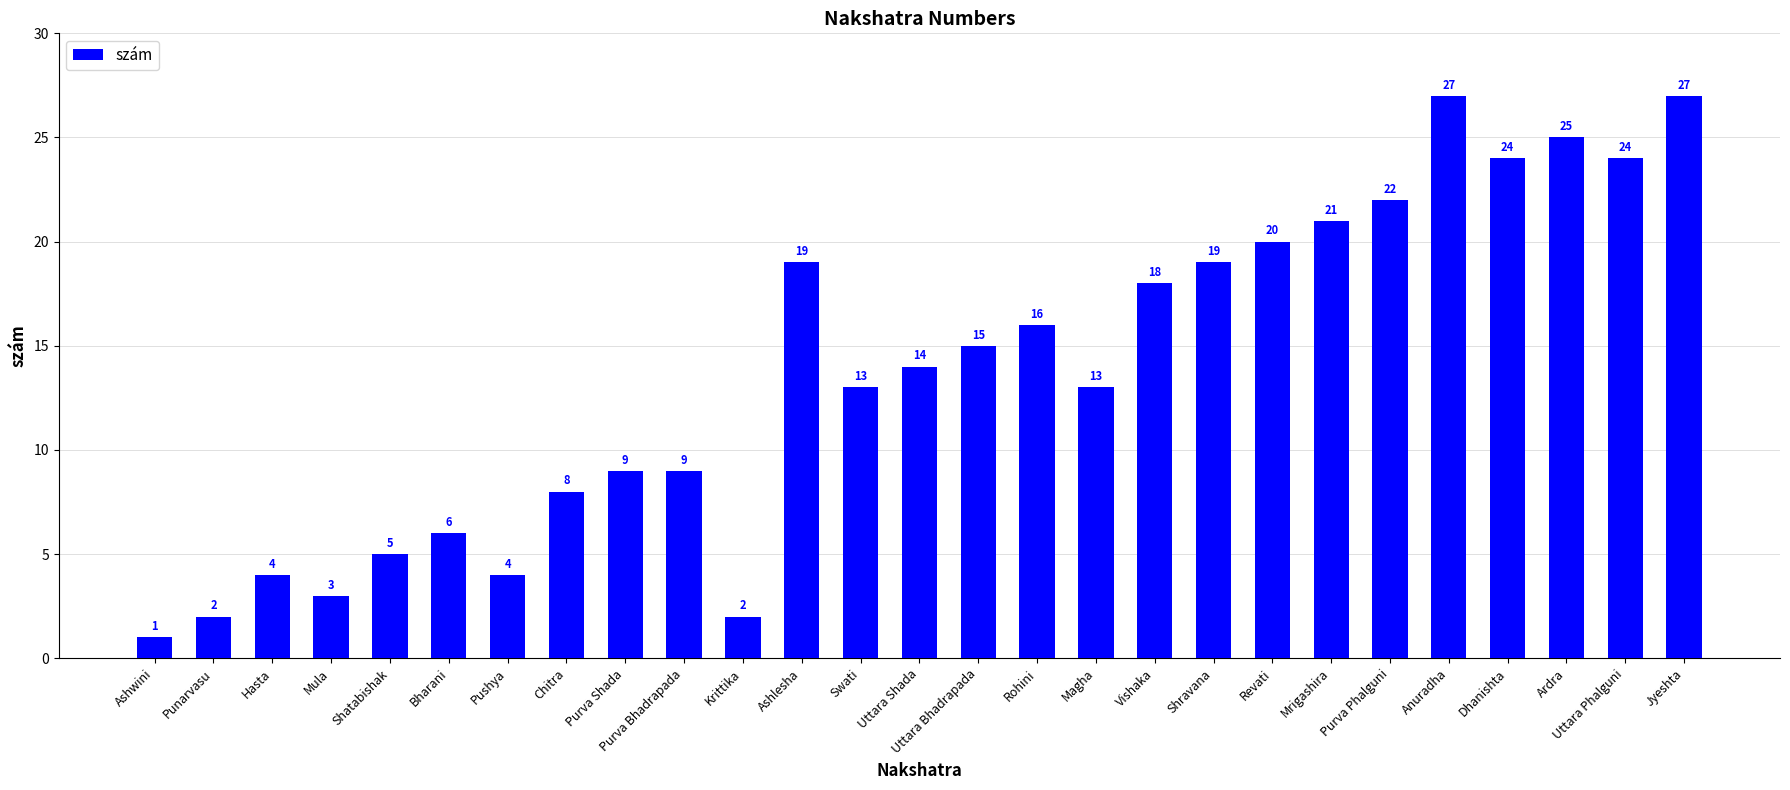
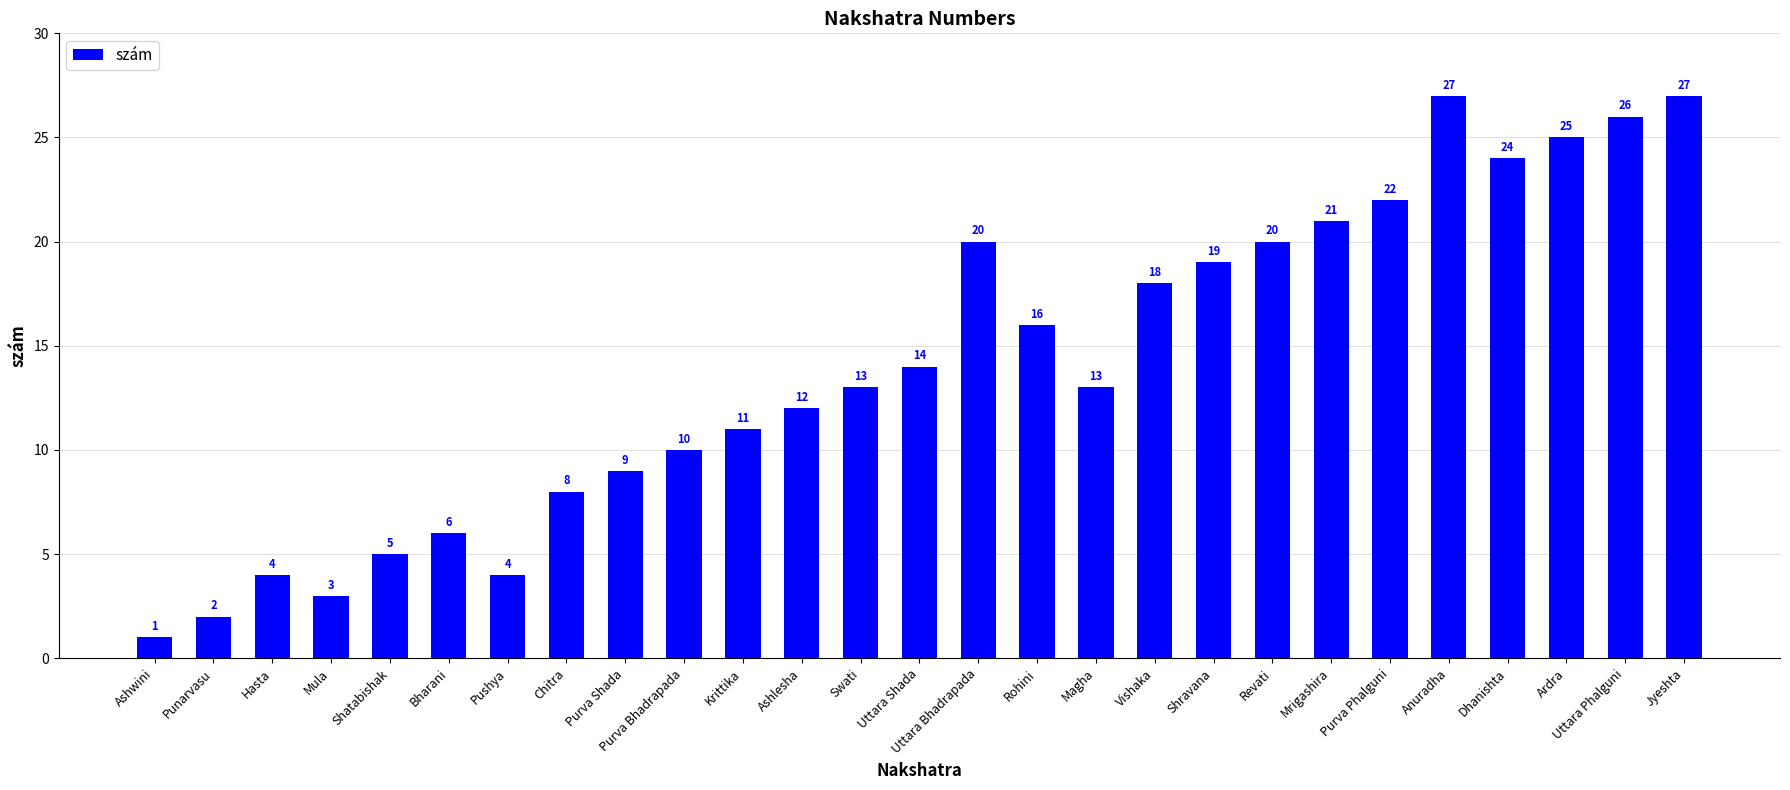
Purva Bhadrapada: 9 -> 10
Krittika: 2 -> 11
Ashlesha: 19 -> 12
Uttara Bhadrapada: 15 -> 20
Uttara Phalguni: 24 -> 26
